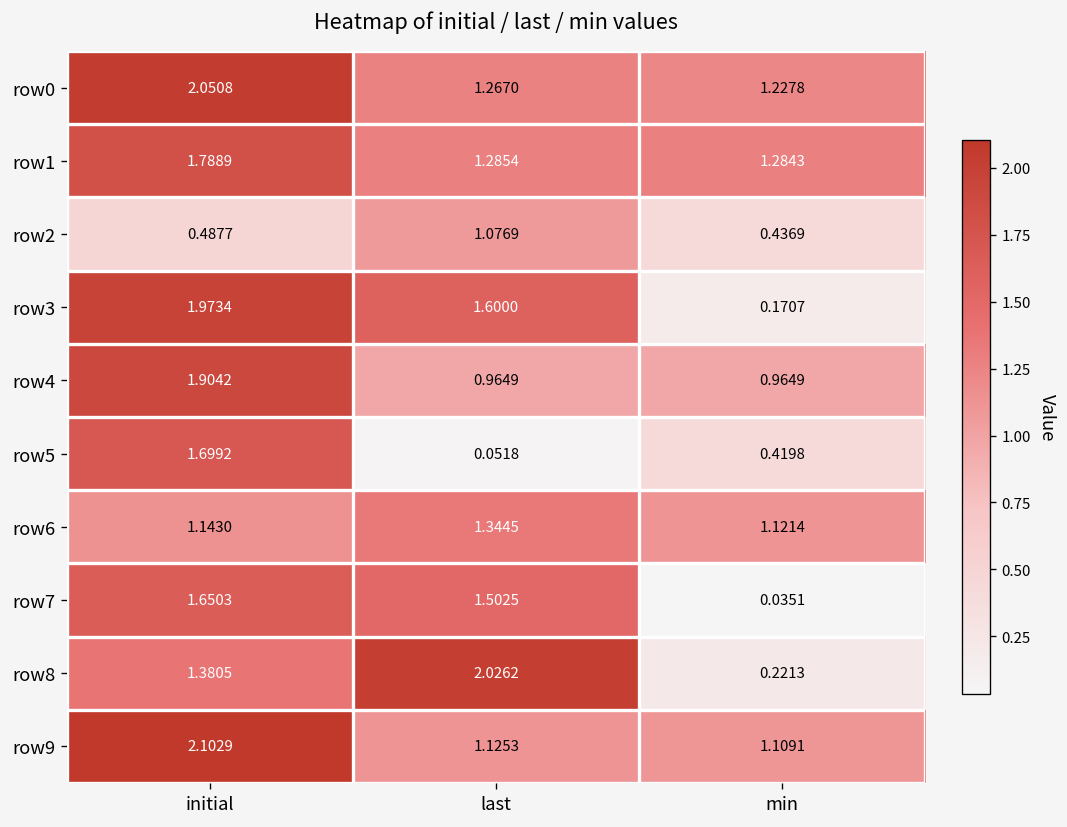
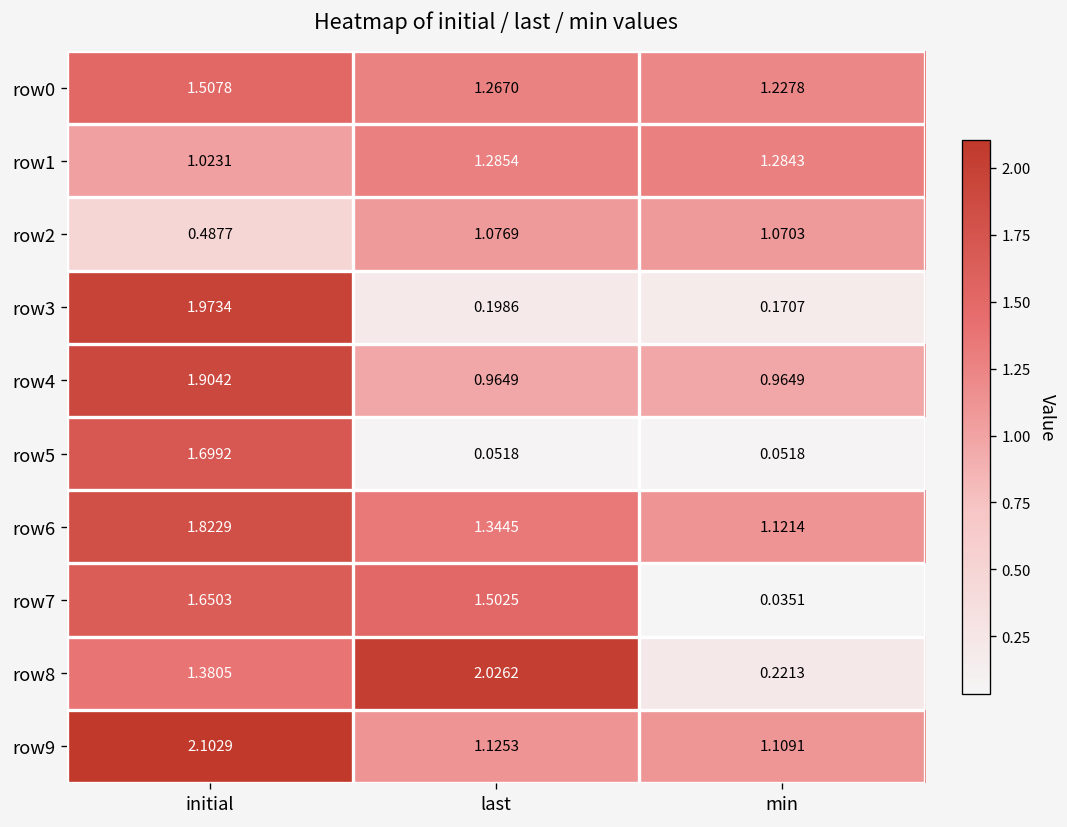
row0, initial: 2.0508 -> 1.5078
row1, initial: 1.7889 -> 1.0231
row2, min: 0.4369 -> 1.0703
row3, last: 1.6000 -> 0.1986
row5, min: 0.4198 -> 0.0518
row6, initial: 1.1430 -> 1.8229
